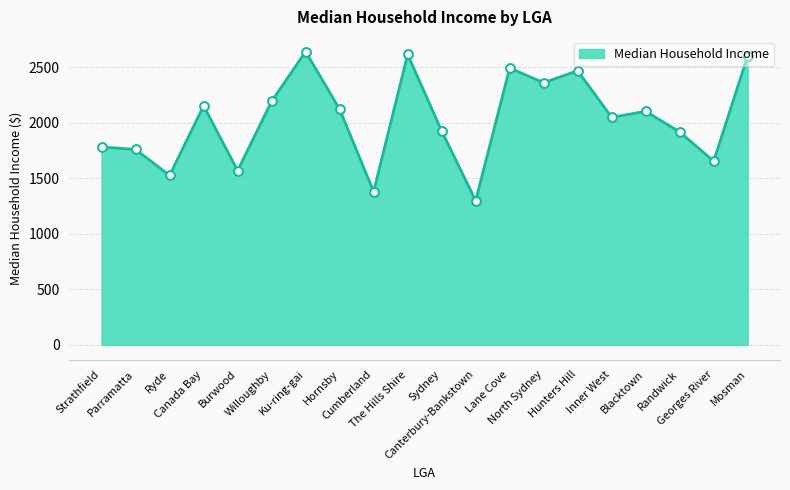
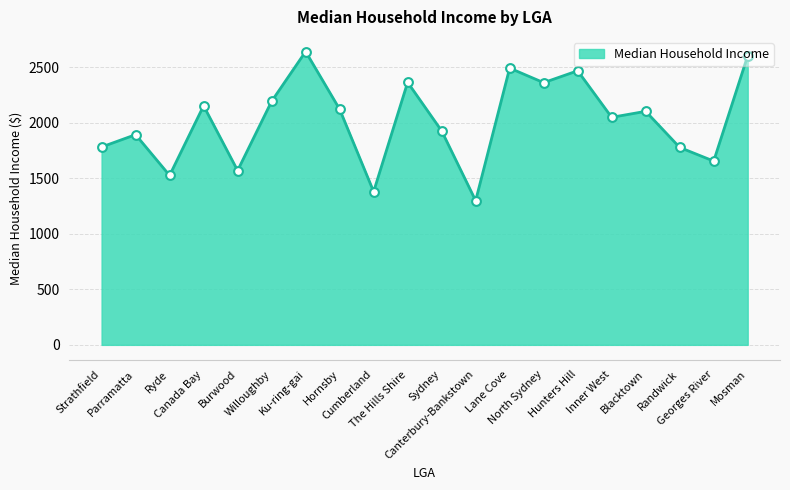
Parramatta: 1760 -> 1890
The Hills Shire: 2610 -> 2360
Randwick: 1920 -> 1780
